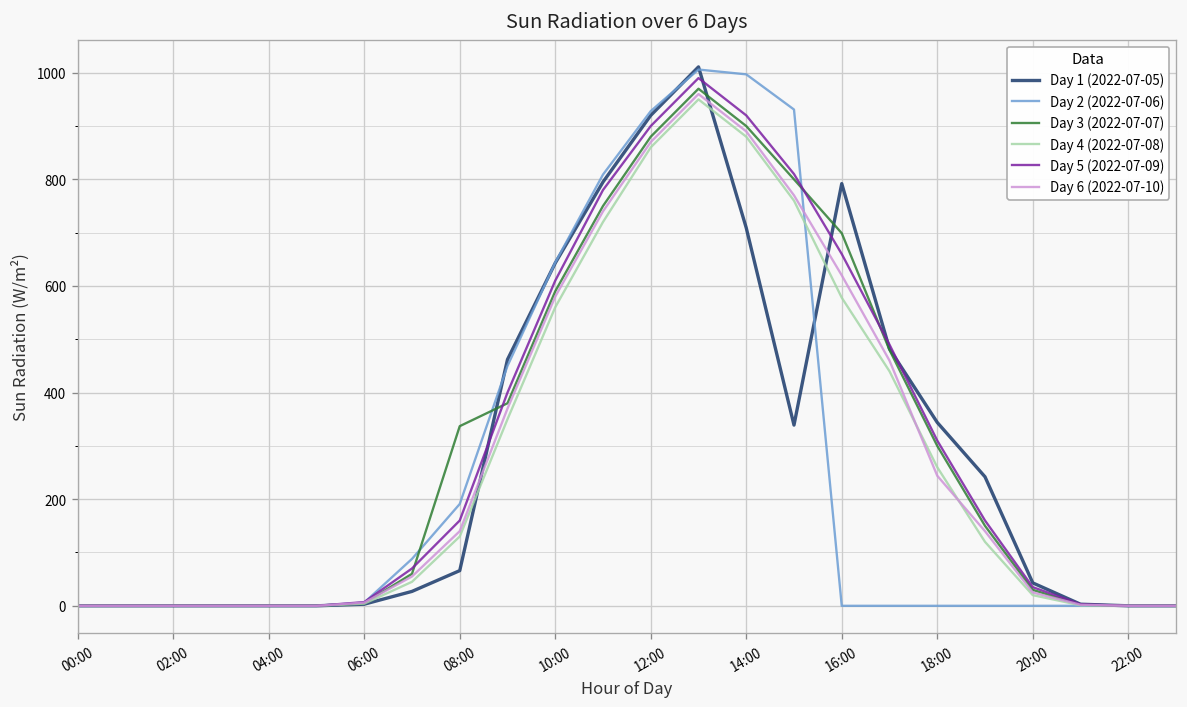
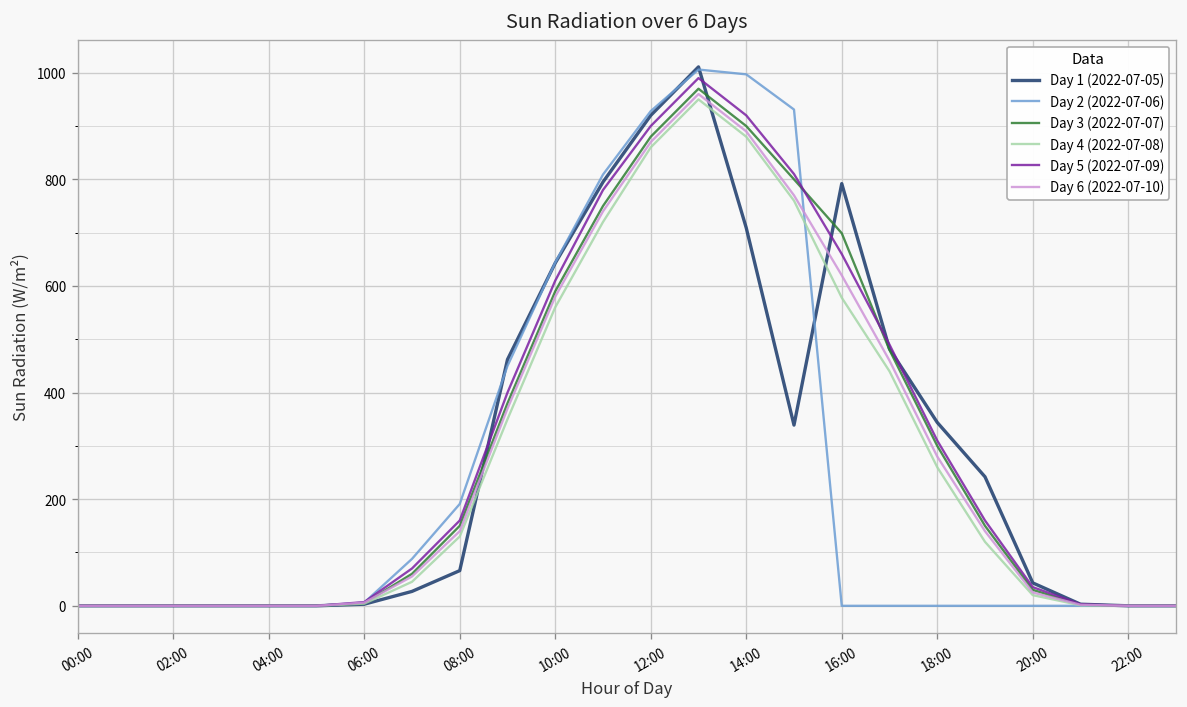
Day 3 (2022-07-07), 08:00: 340 -> 150
Day 6 (2022-07-10), 18:00: 240 -> 280
